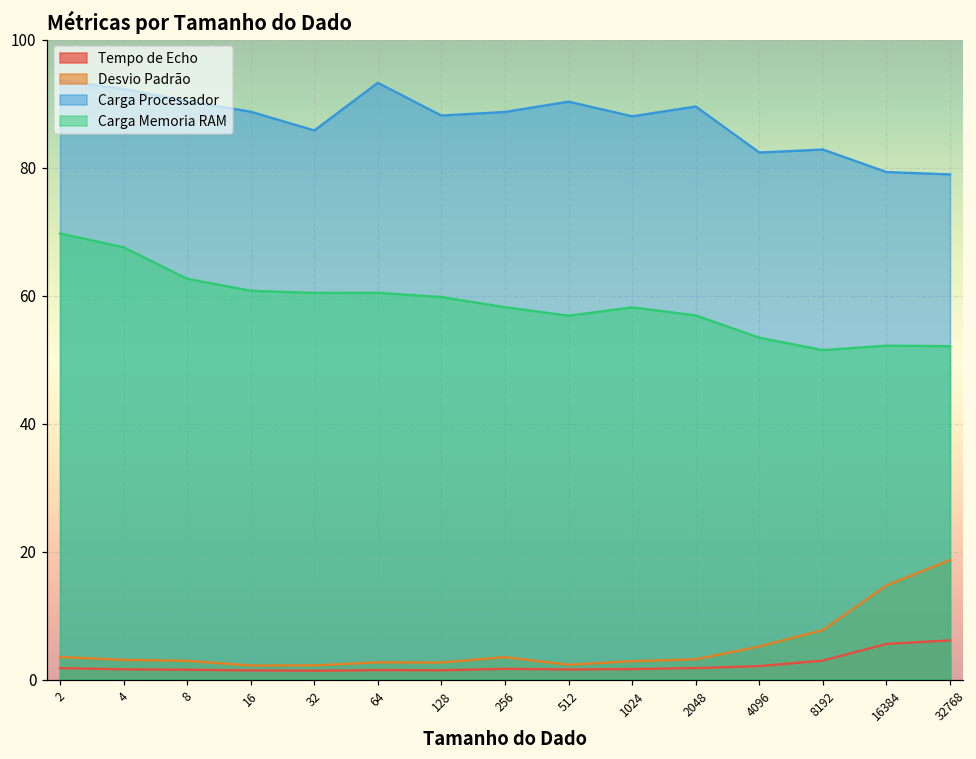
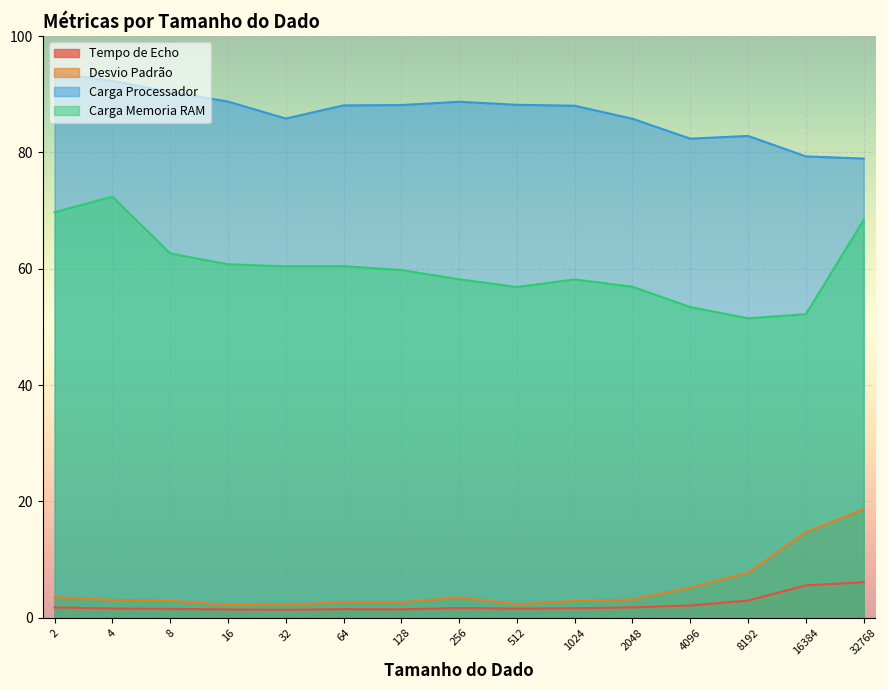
Carga Memoria RAM, 4: 68 -> 72
Carga Processador, 64: 93 -> 88
Carga Processador, 512: 90 -> 88
Carga Processador, 2048: 90 -> 86
Carga Memoria RAM, 32768: 52 -> 68
